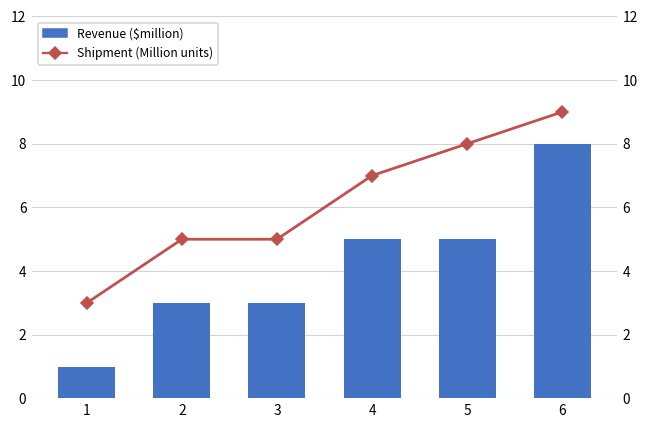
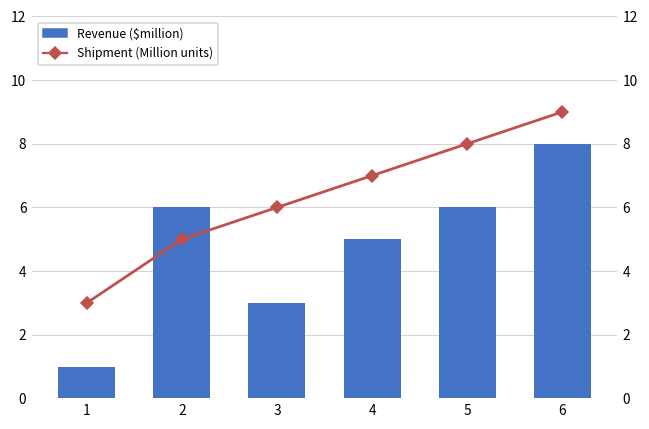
Revenue ($million), 2: 3 -> 6
Revenue ($million), 5: 5 -> 6
Shipment (Million units), 3: 5 -> 6
